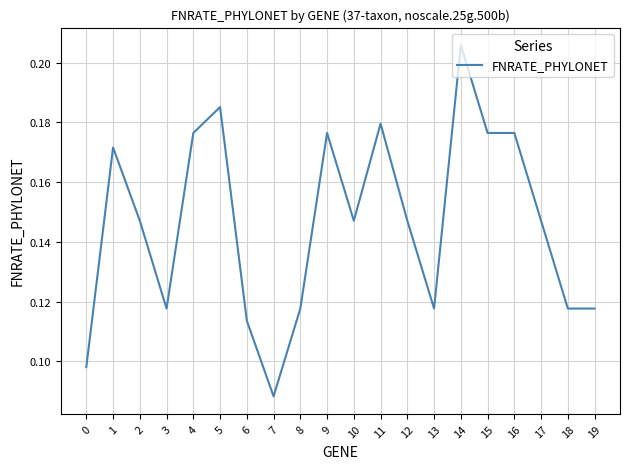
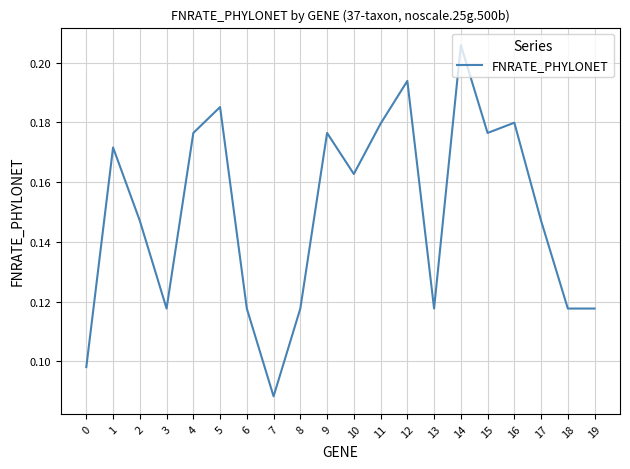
6: 0.114 -> 0.118
10: 0.147 -> 0.163
12: 0.147 -> 0.194
16: 0.176 -> 0.180
